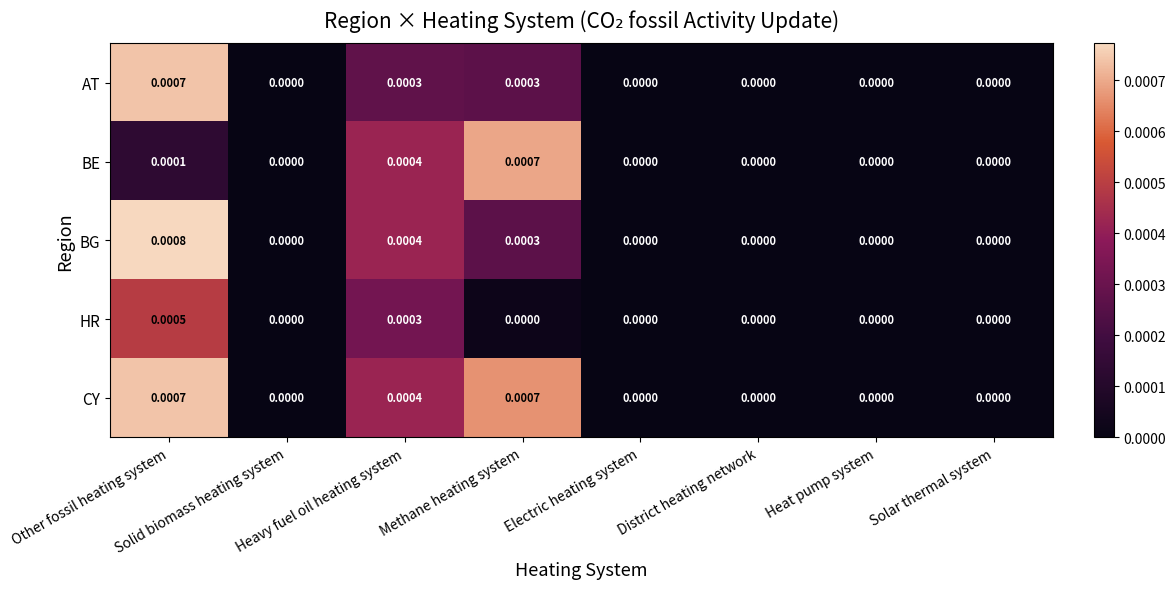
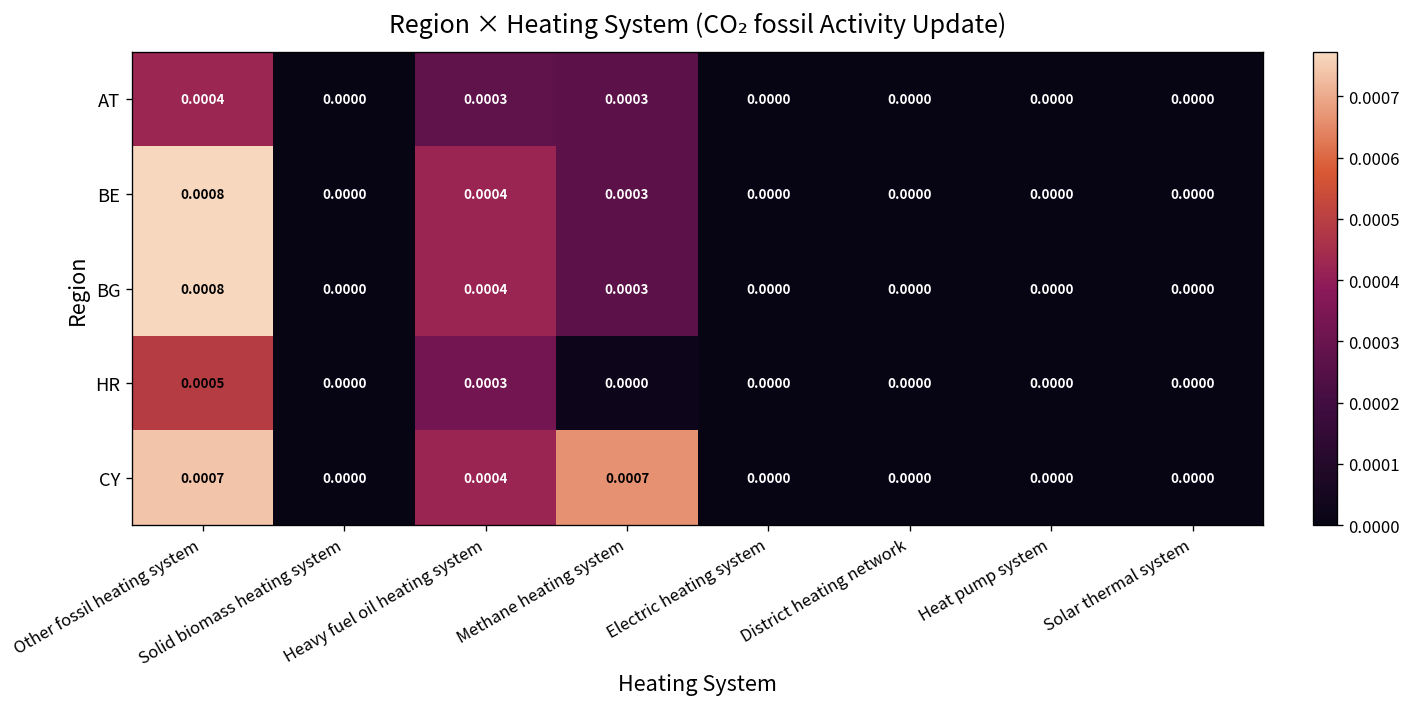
AT, Other fossil heating system: 0.0007 -> 0.0004
BE, Other fossil heating system: 0.0001 -> 0.0008
BE, Methane heating system: 0.0007 -> 0.0003
